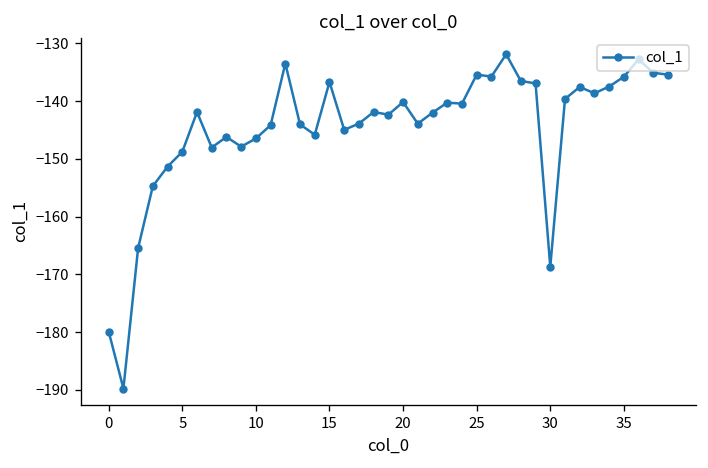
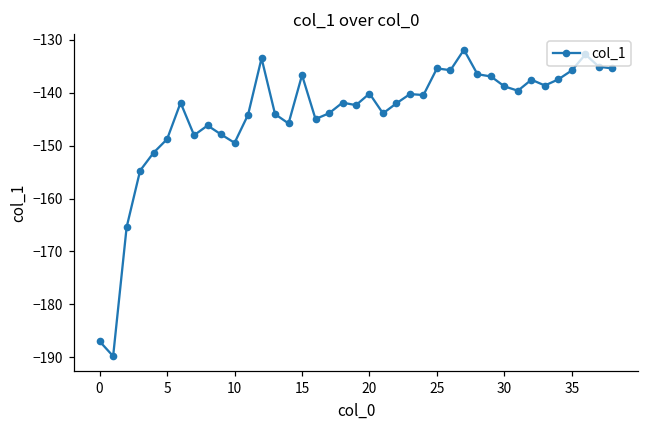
0: -180 -> -187
10: -146 -> -149
30: -169 -> -139
